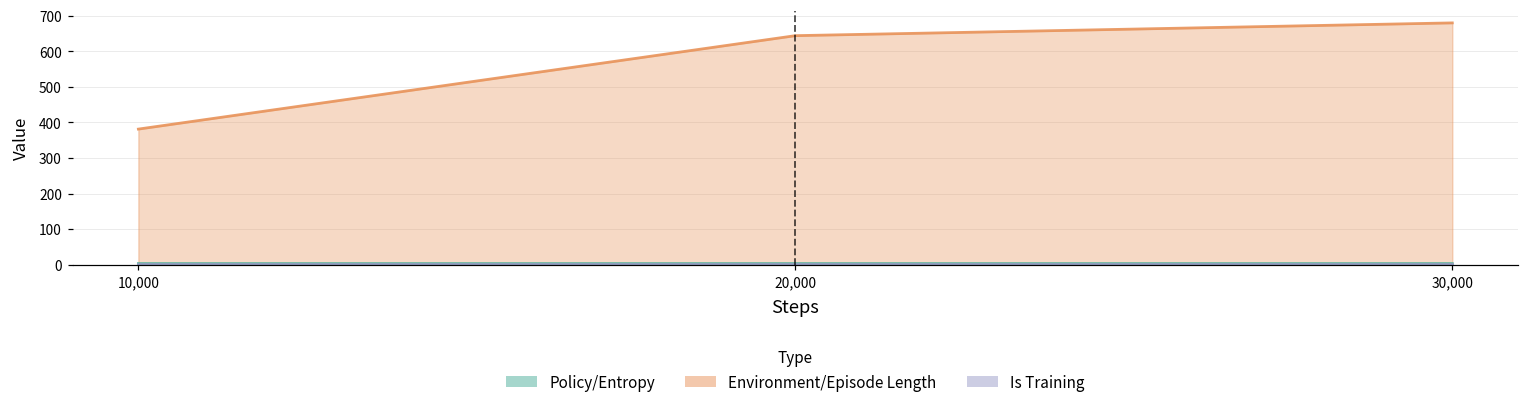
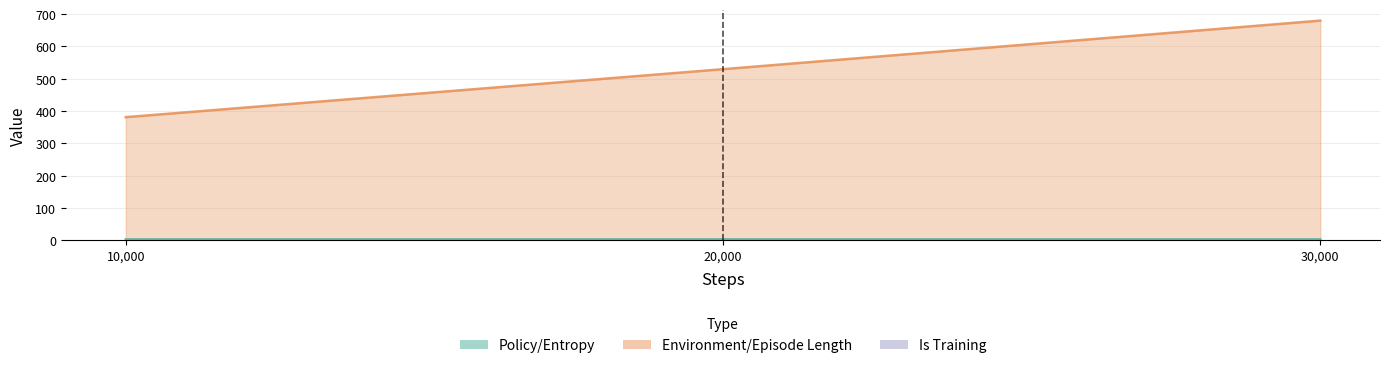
Environment/Episode Length, 20,000: 640 -> 530
